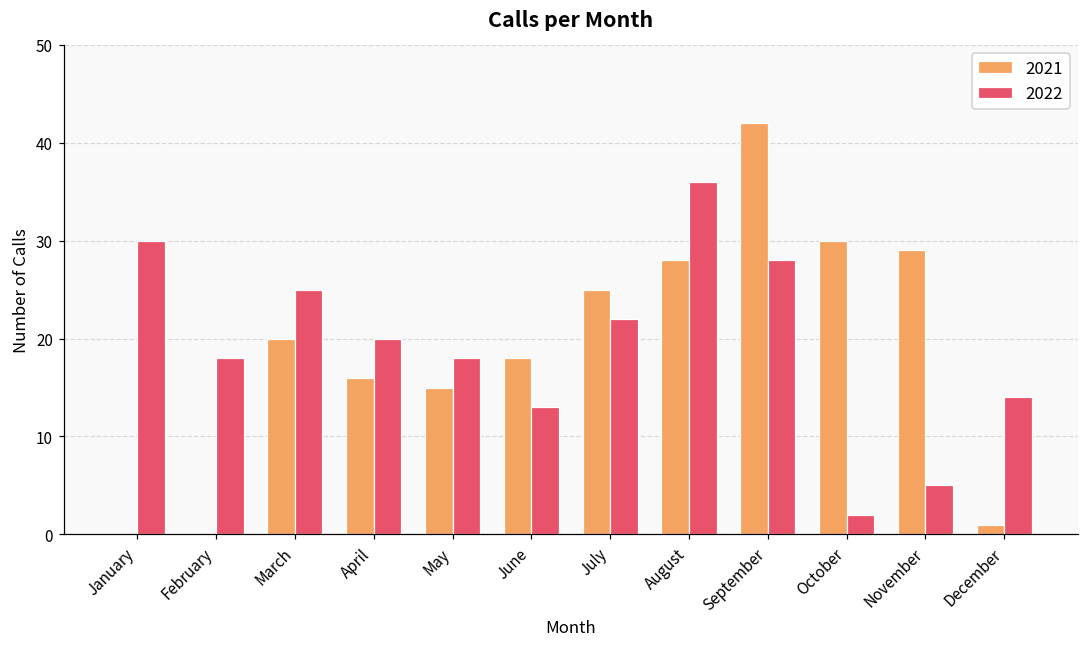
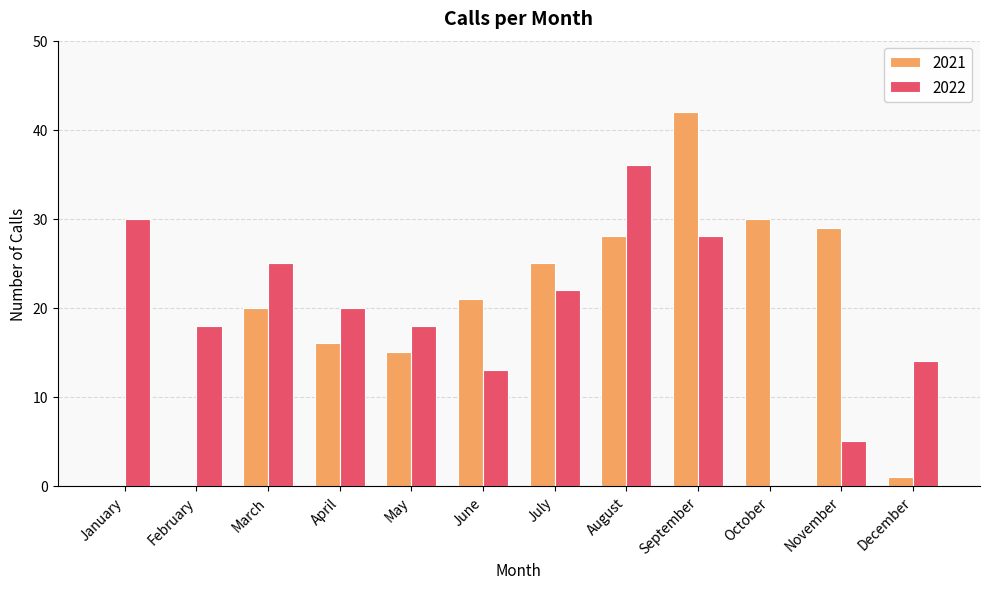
2021, June: 18 -> 21
2022, October: 2 -> 0
